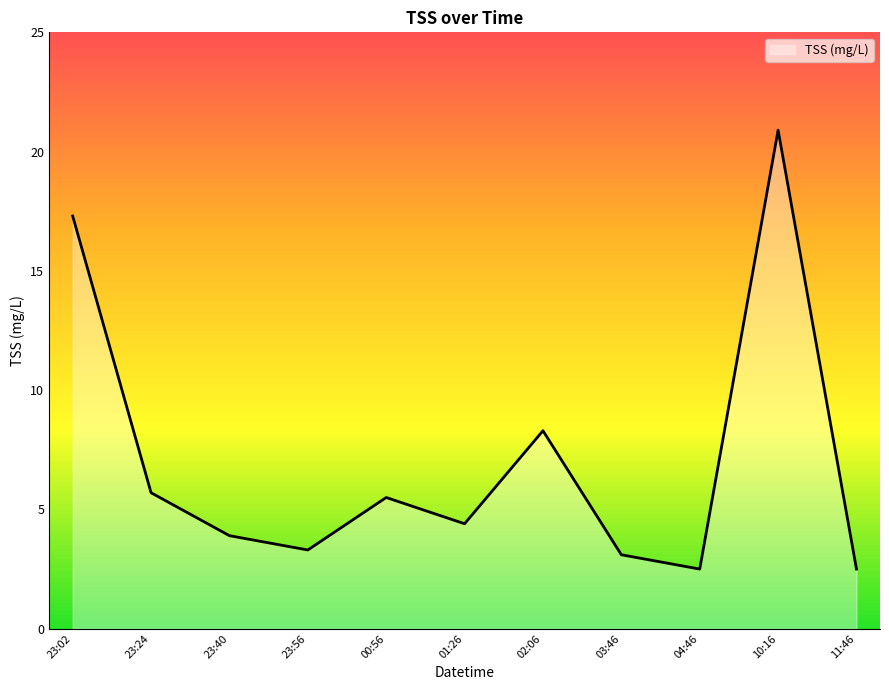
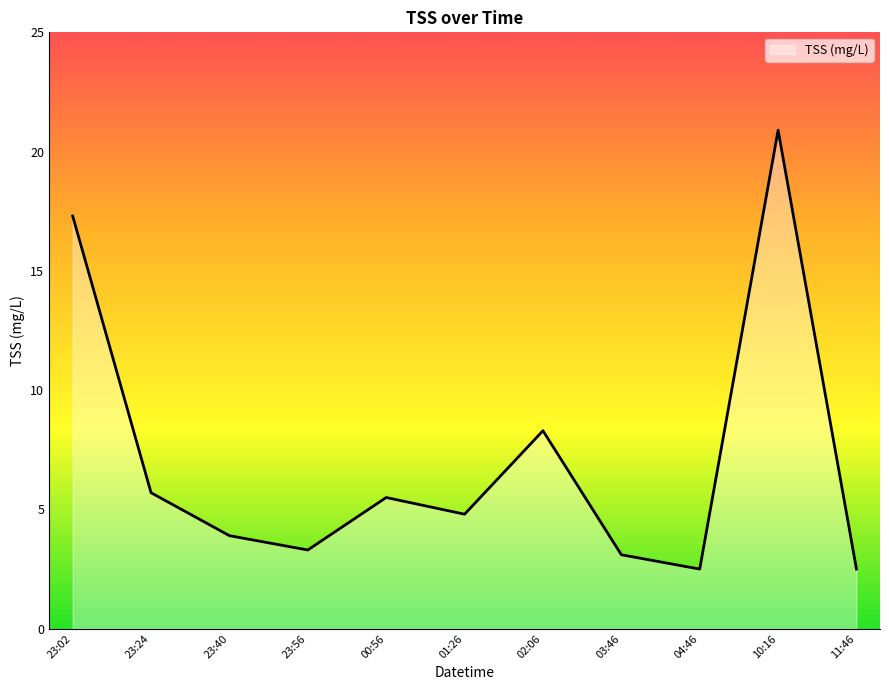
01:26: 4.4 -> 4.8
